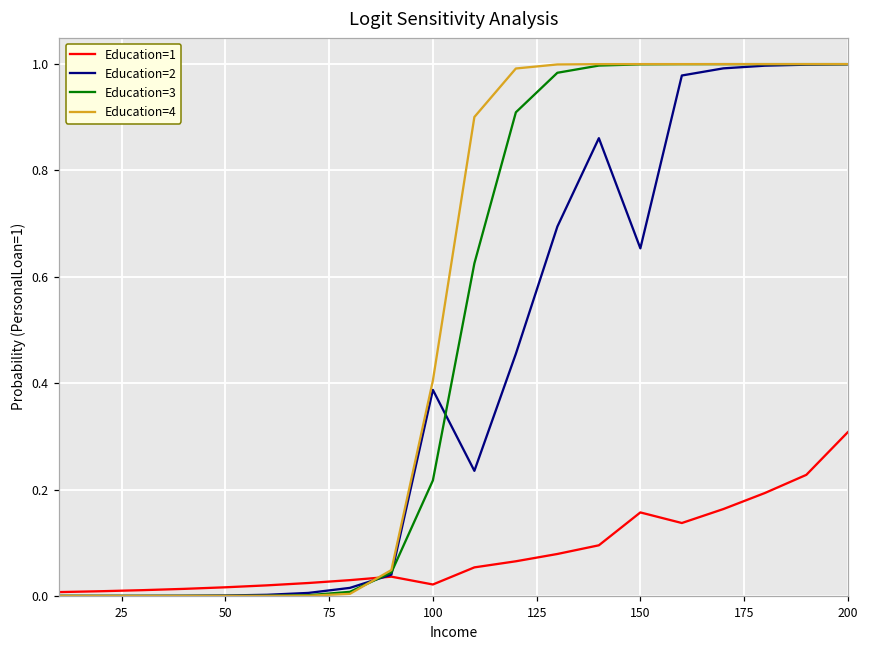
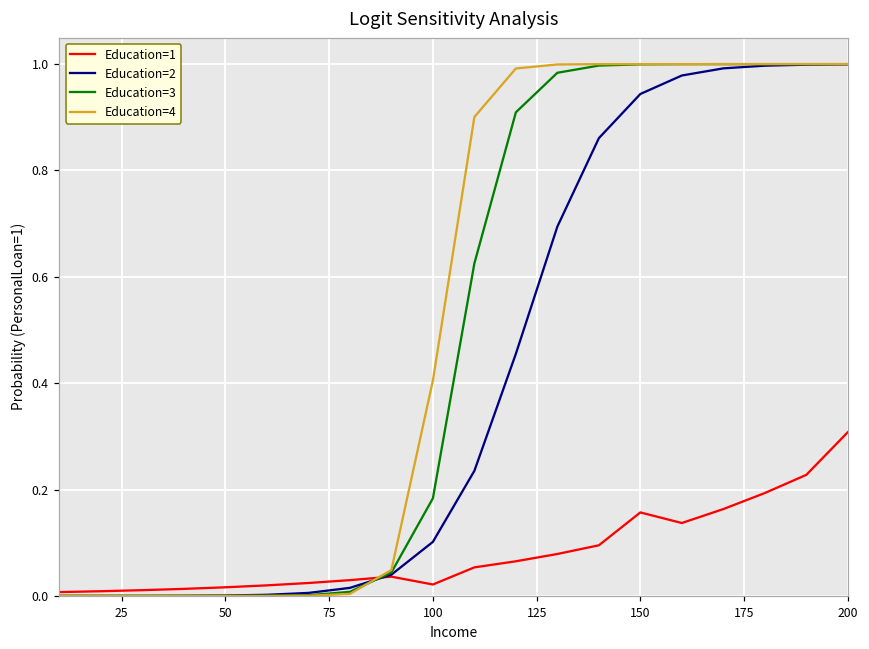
Education=2, 100: 0.39 -> 0.10
Education=3, 100: 0.22 -> 0.18
Education=2, 150: 0.65 -> 0.94
